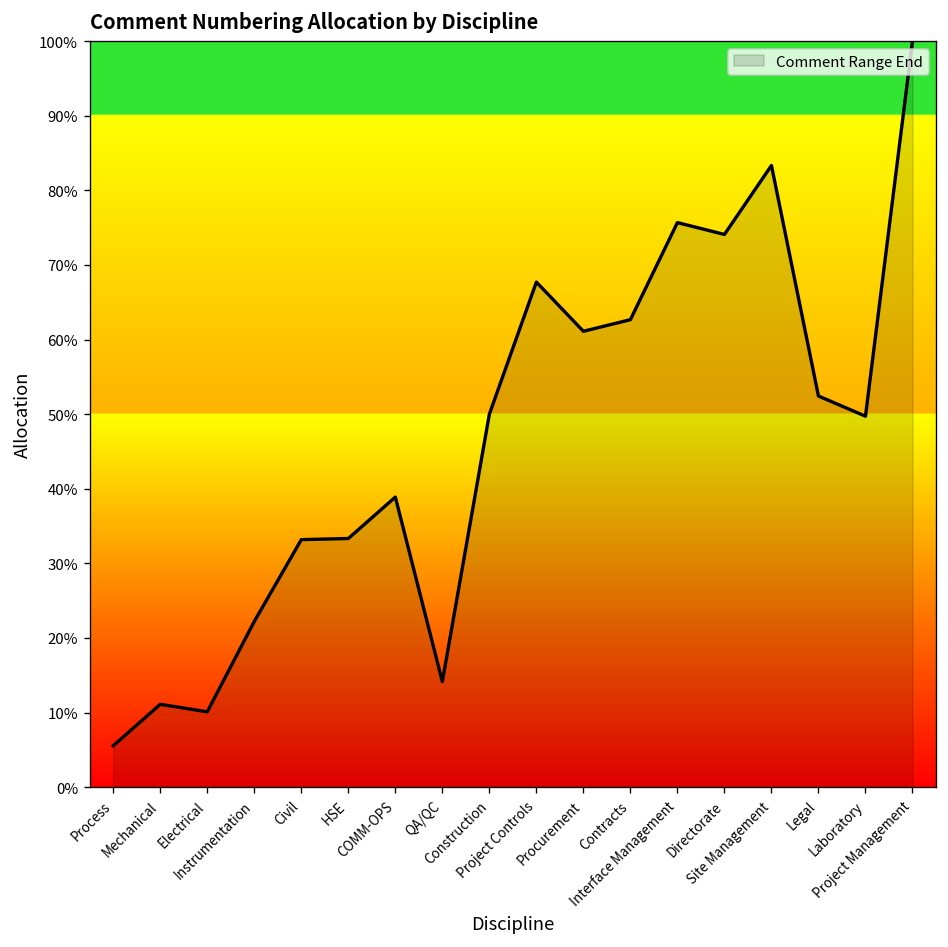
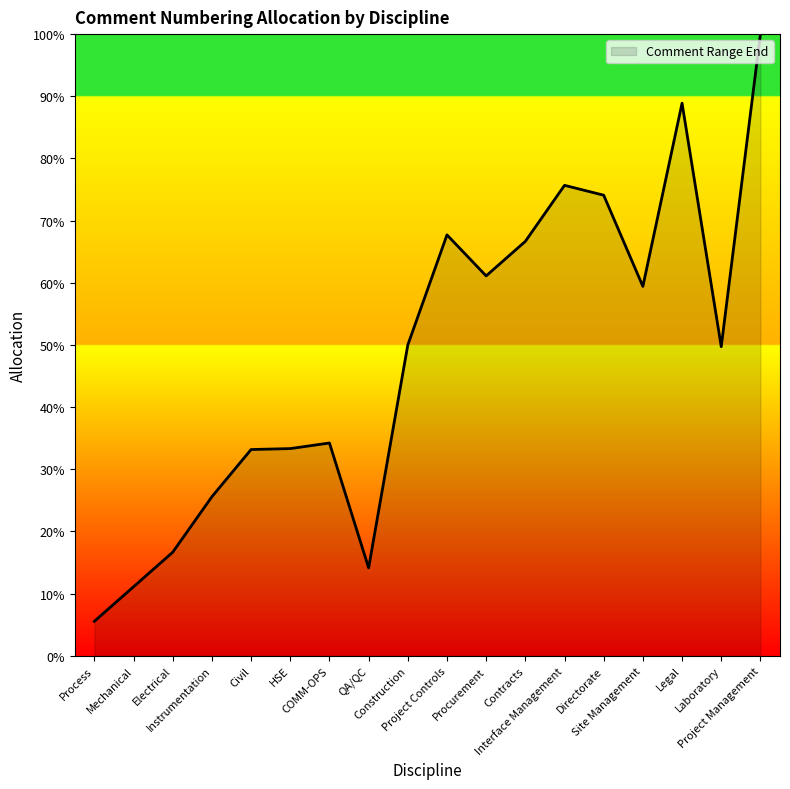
Electrical: 10% -> 17%
Instrumentation: 22% -> 26%
COMM-OPS: 39% -> 34%
Contracts: 63% -> 67%
Site Management: 83% -> 59%
Legal: 52% -> 89%
